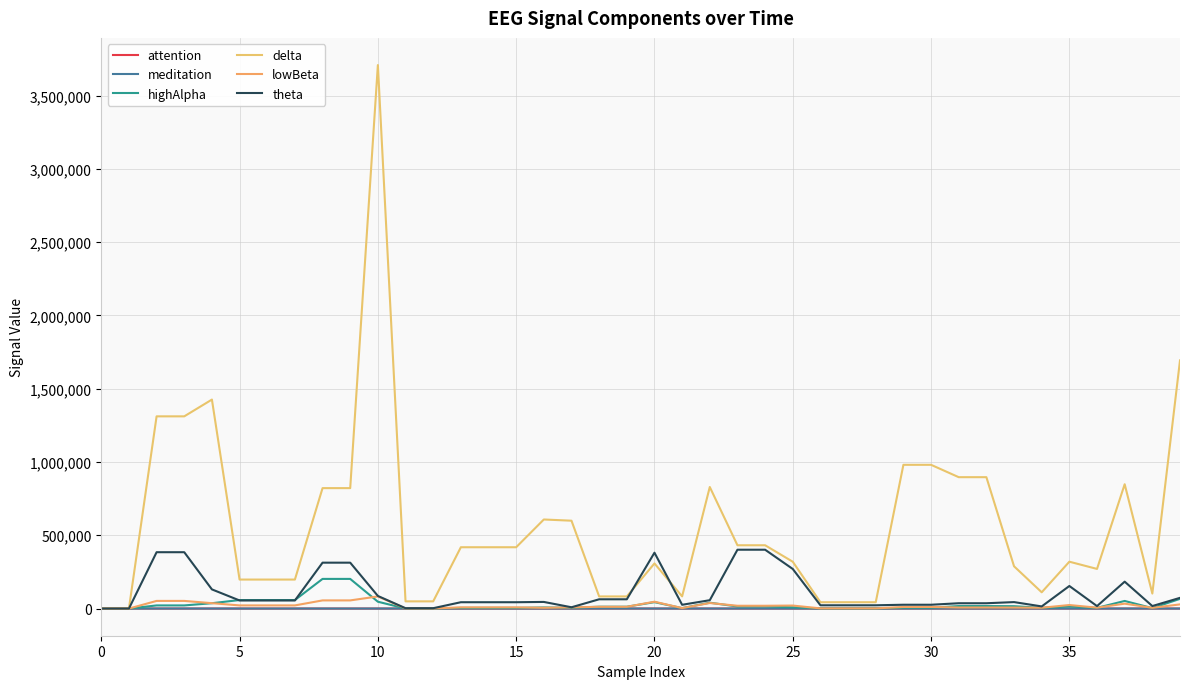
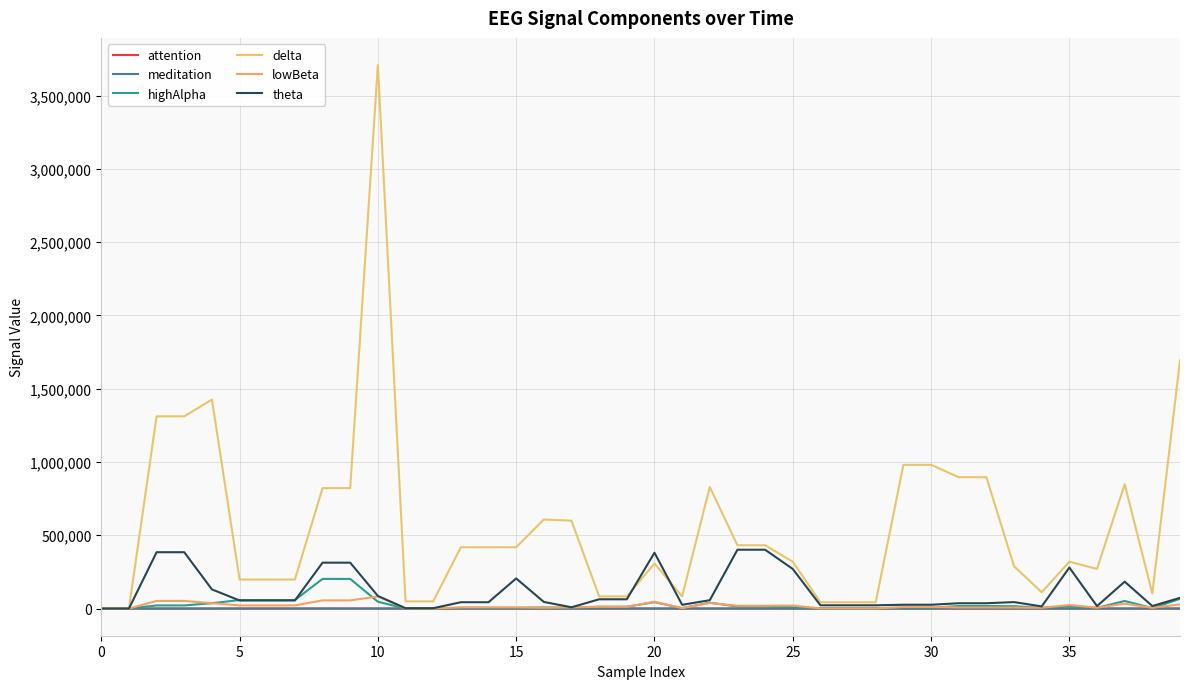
theta, 15: 40,000 -> 210,000
theta, 35: 150,000 -> 280,000
